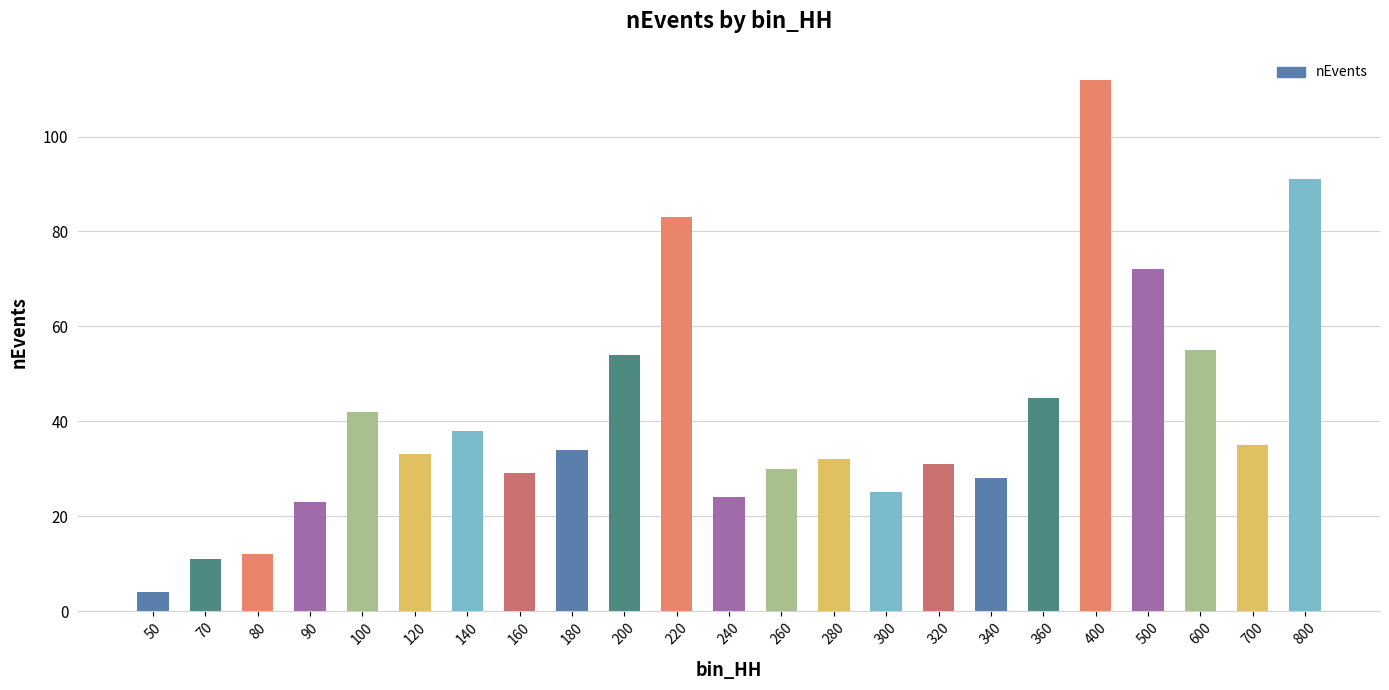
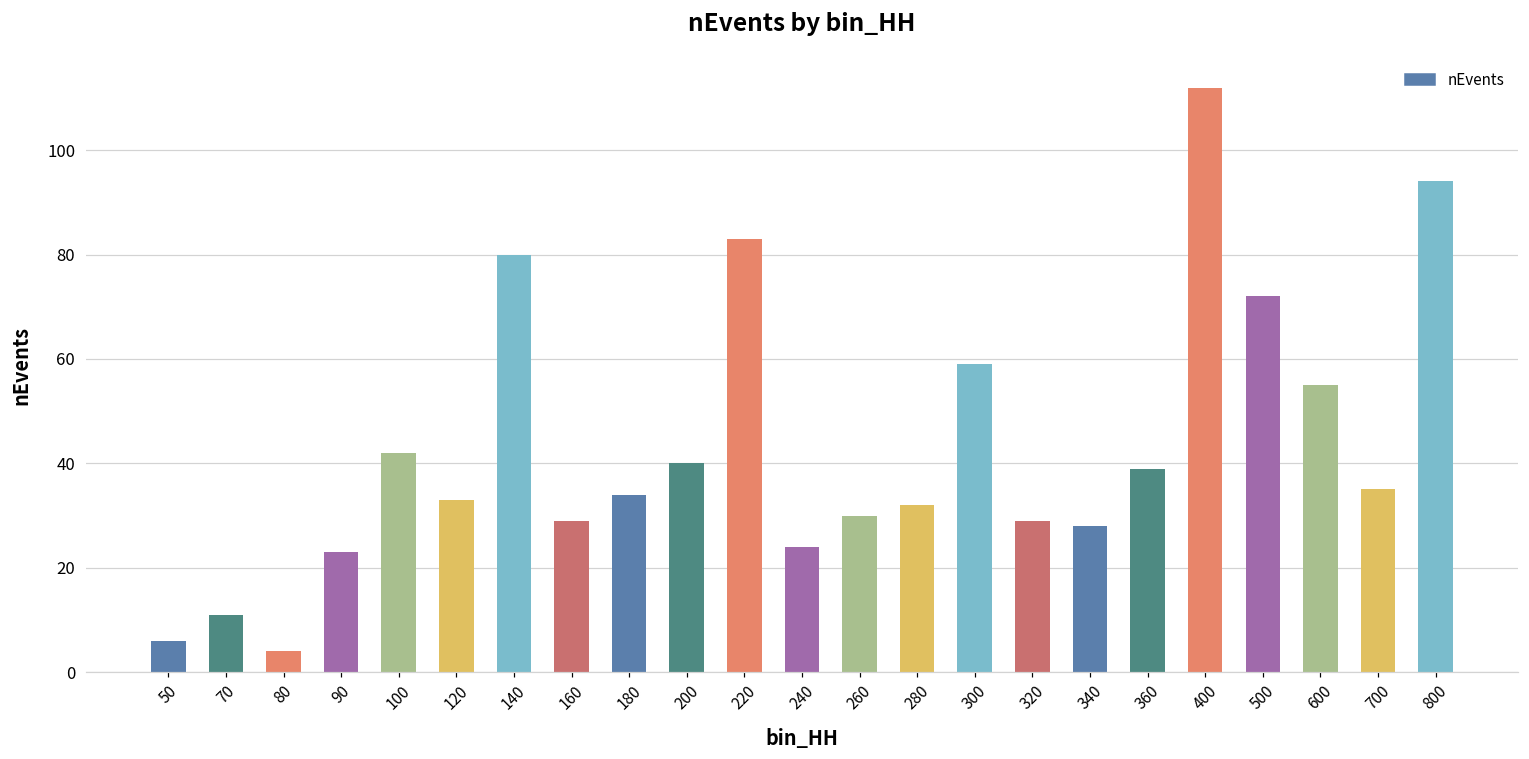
50: 4 -> 6
80: 12 -> 4
140: 38 -> 80
200: 54 -> 40
300: 25 -> 59
320: 31 -> 29
360: 45 -> 39
800: 91 -> 94
